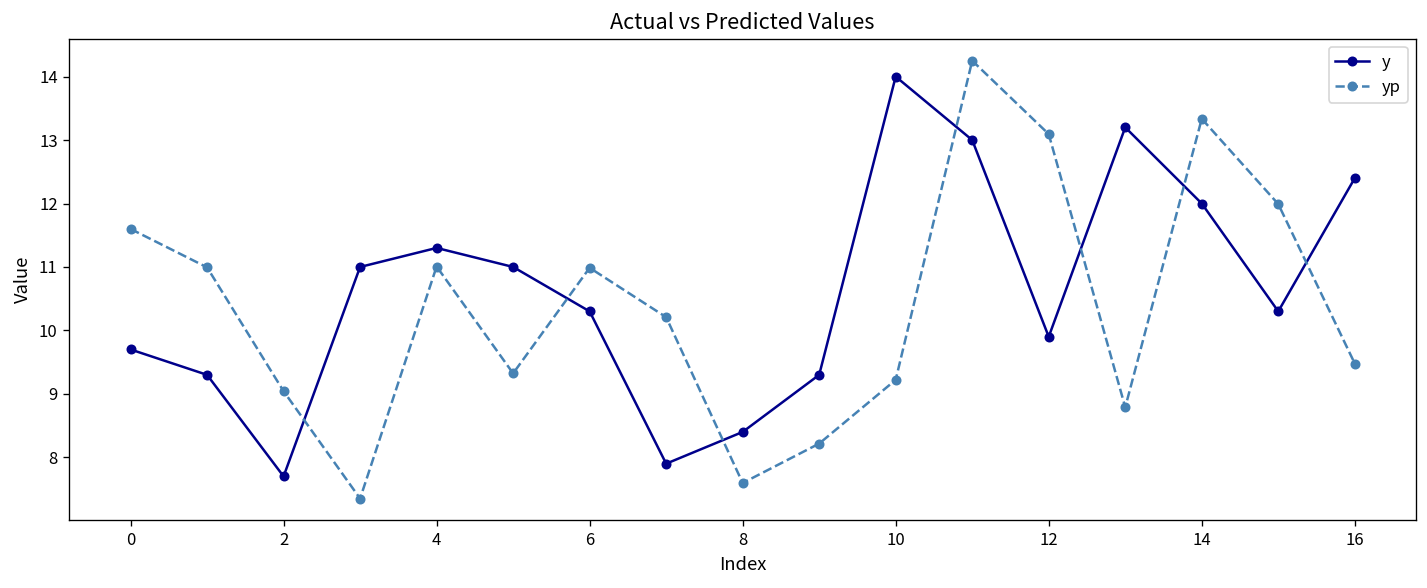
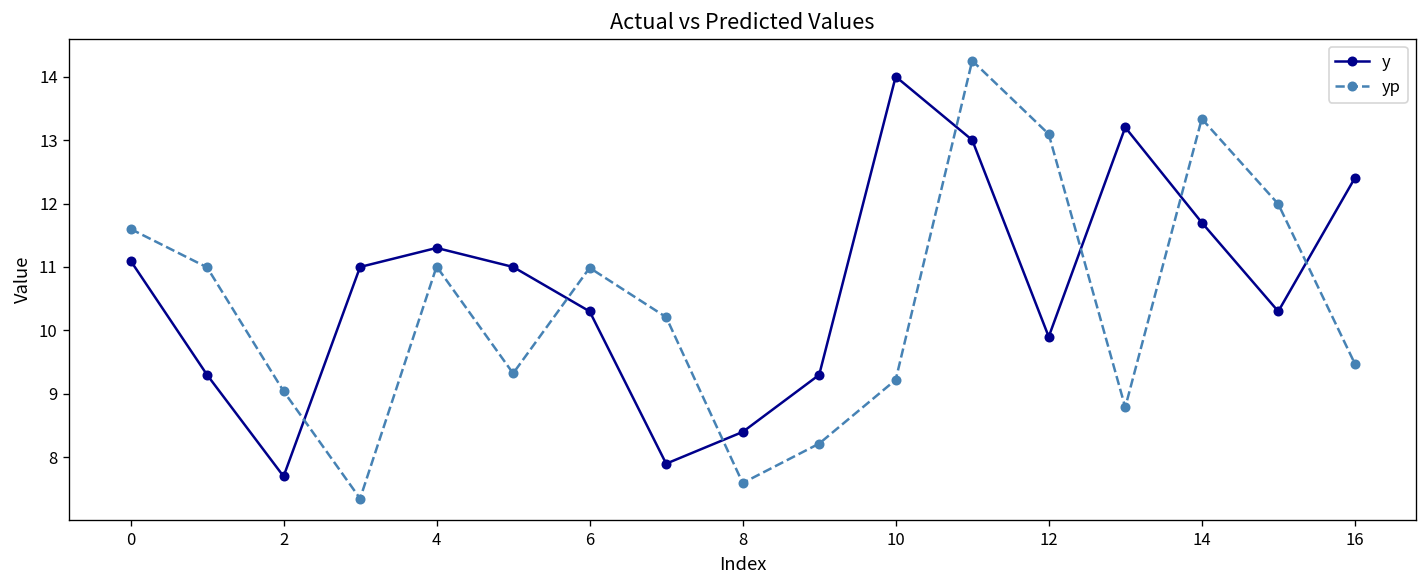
y, 0: 9.7 -> 11.1
y, 14: 12.0 -> 11.7
